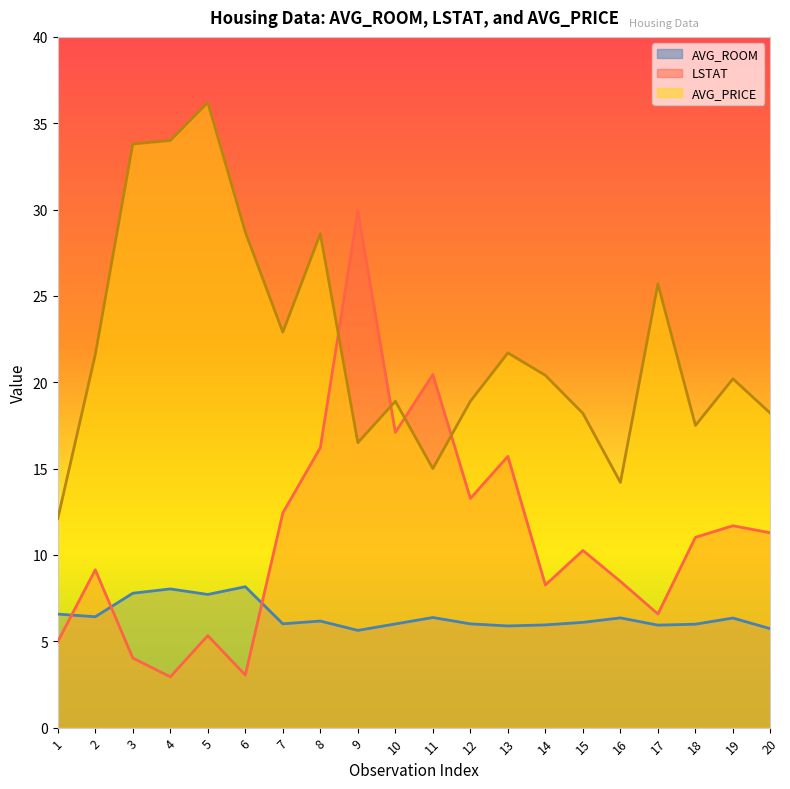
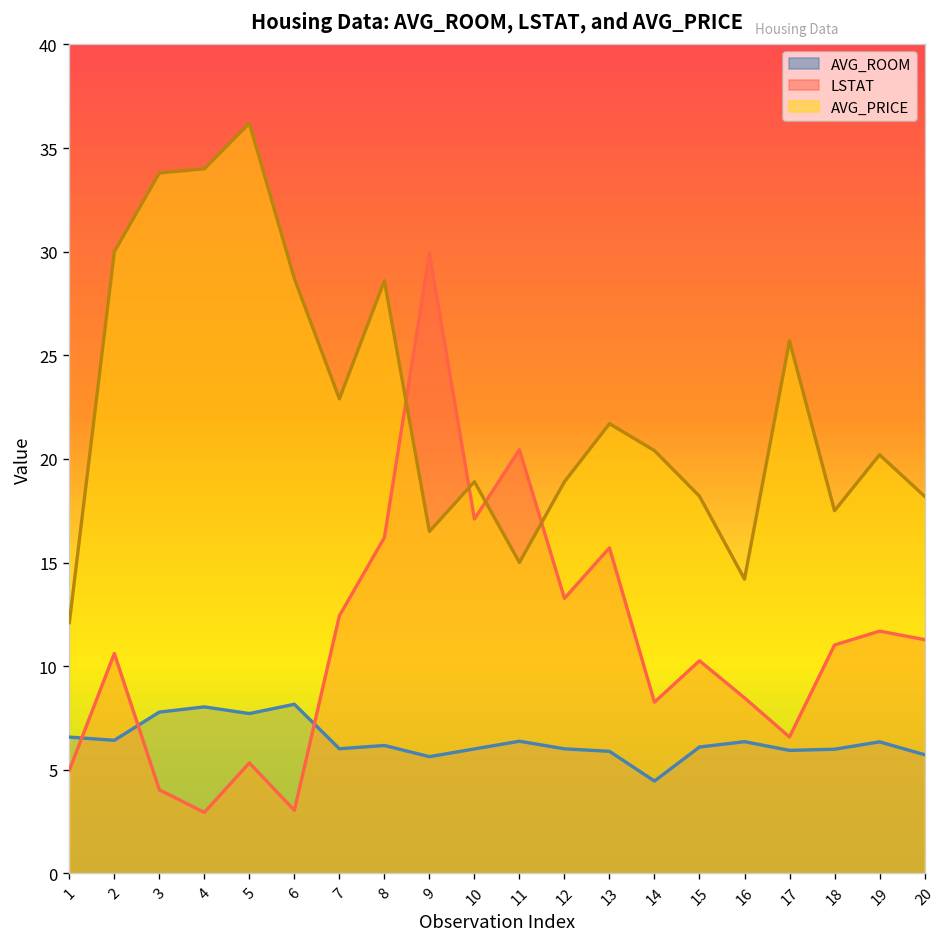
LSTAT, 2: 9.1 -> 10.6
AVG_PRICE, 2: 21.6 -> 30.0
AVG_ROOM, 14: 5.9 -> 4.5
